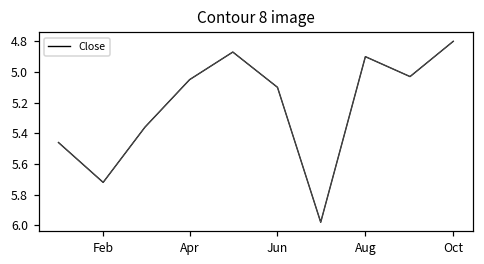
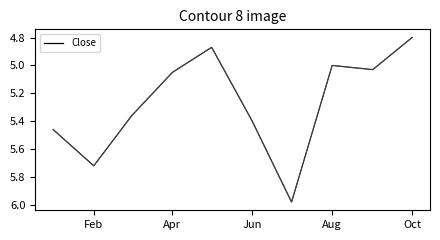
Jun: 5.1 -> 5.4
Aug: 4.9 -> 5.0
